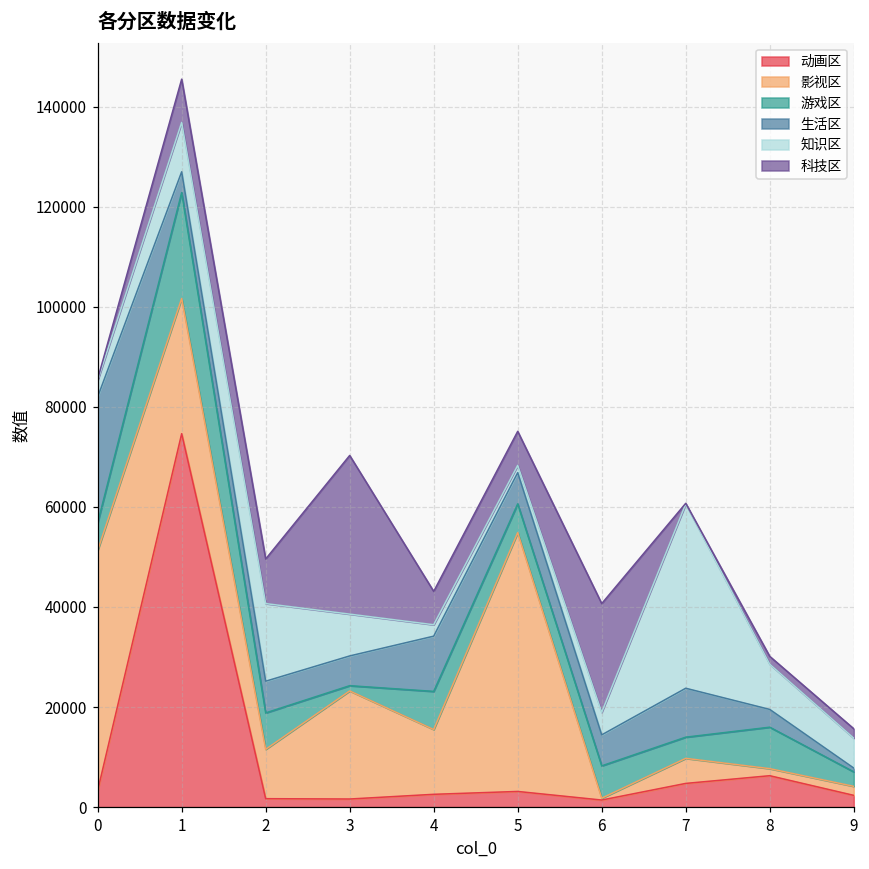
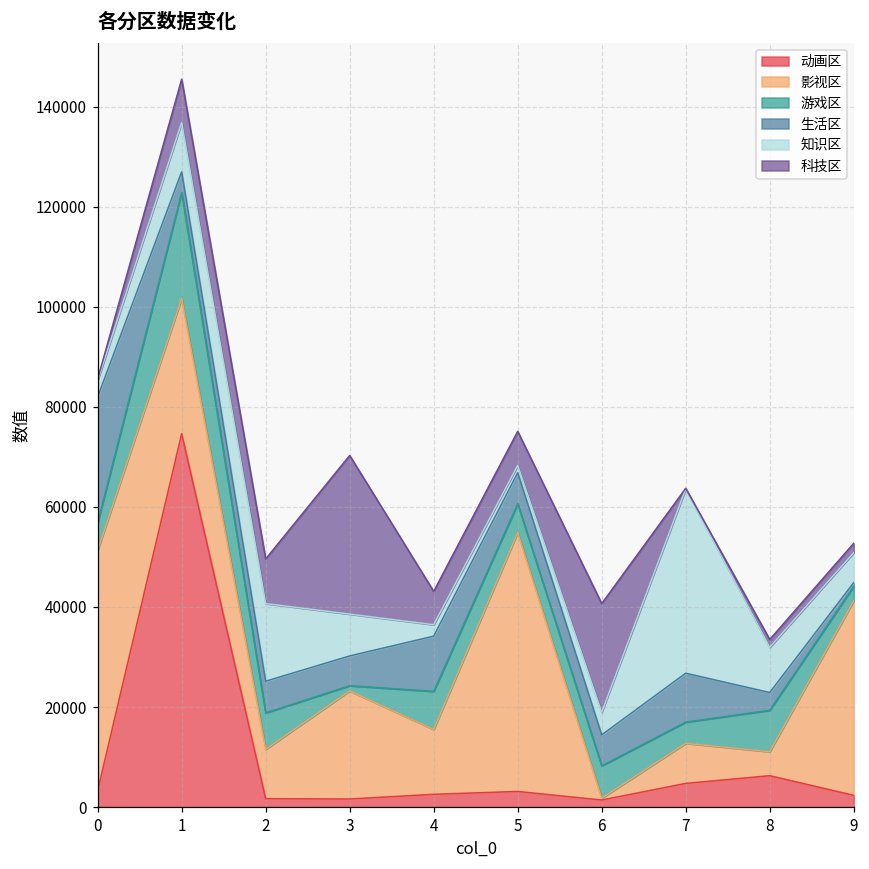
影视区, 7: 5000 -> 8000
影视区, 8: 1000 -> 5000
影视区, 9: 2000 -> 39000
